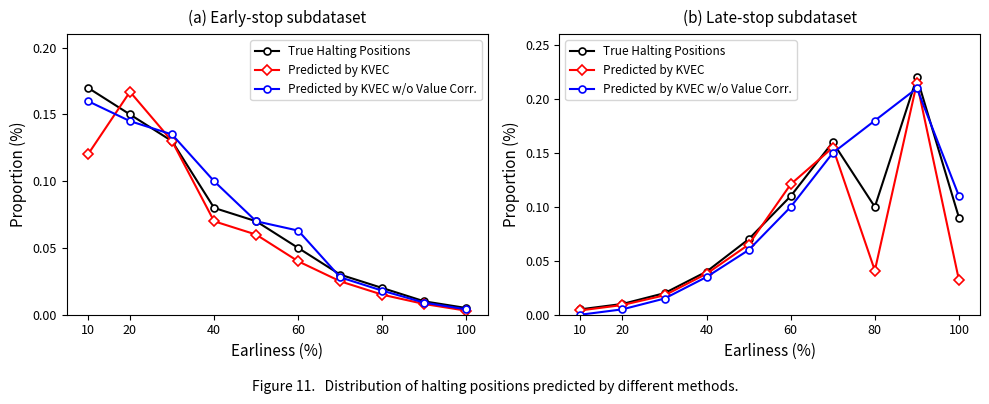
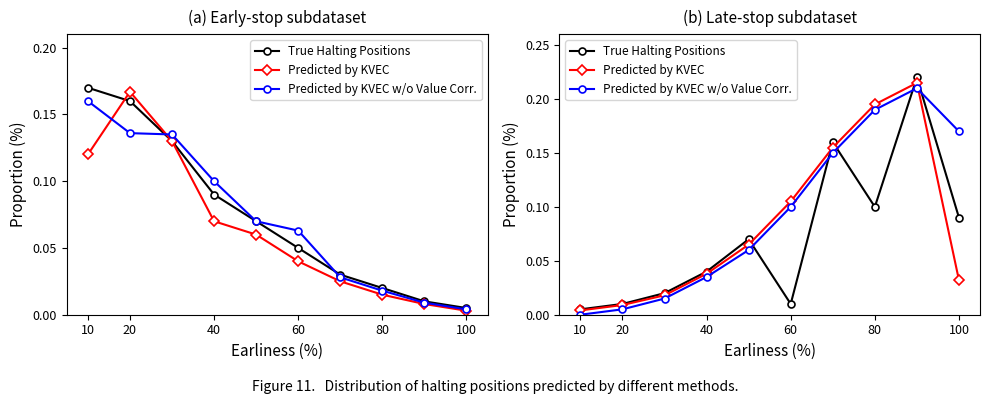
(a) Early-stop subdataset, True Halting Positions, 20: 0.15 -> 0.16
(a) Early-stop subdataset, Predicted by KVEC w/o Value Corr., 20: 0.145 -> 0.136
(a) Early-stop subdataset, True Halting Positions, 40: 0.08 -> 0.09
(b) Late-stop subdataset, True Halting Positions, 60: 0.11 -> 0.01
(b) Late-stop subdataset, Predicted by KVEC, 60: 0.121 -> 0.105
(b) Late-stop subdataset, Predicted by KVEC, 80: 0.041 -> 0.195
(b) Late-stop subdataset, Predicted by KVEC w/o Value Corr., 80: 0.18 -> 0.19
(b) Late-stop subdataset, Predicted by KVEC w/o Value Corr., 100: 0.11 -> 0.17
